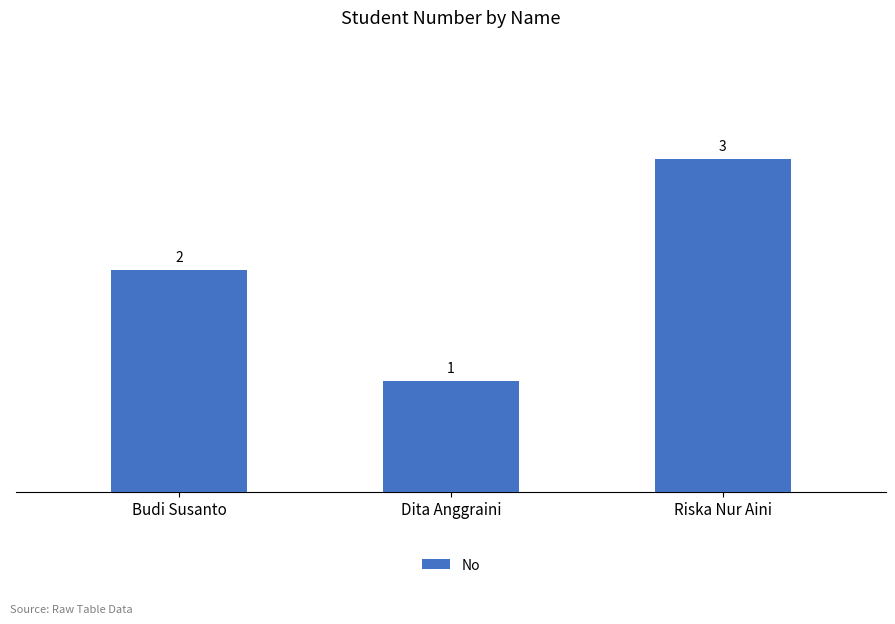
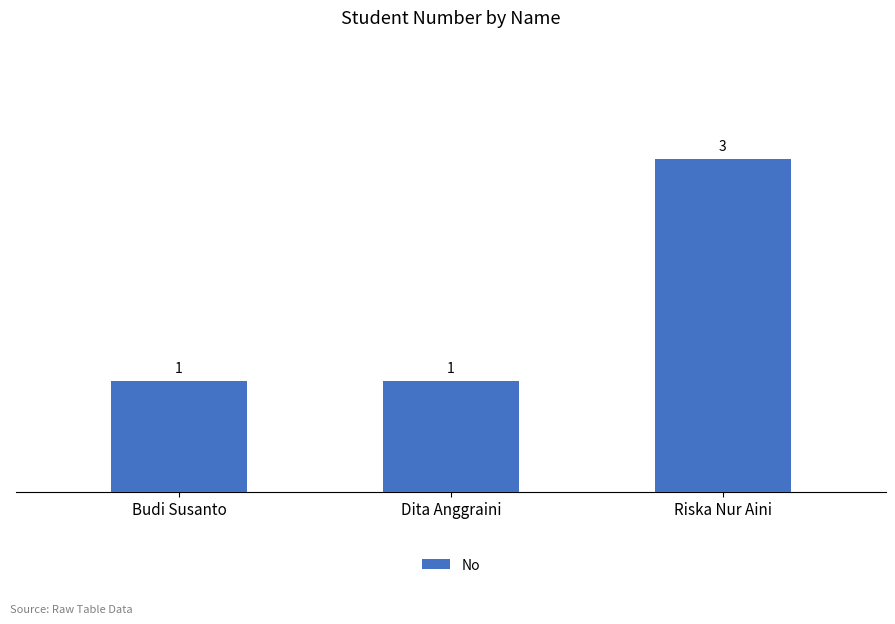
Budi Susanto: 2 -> 1
